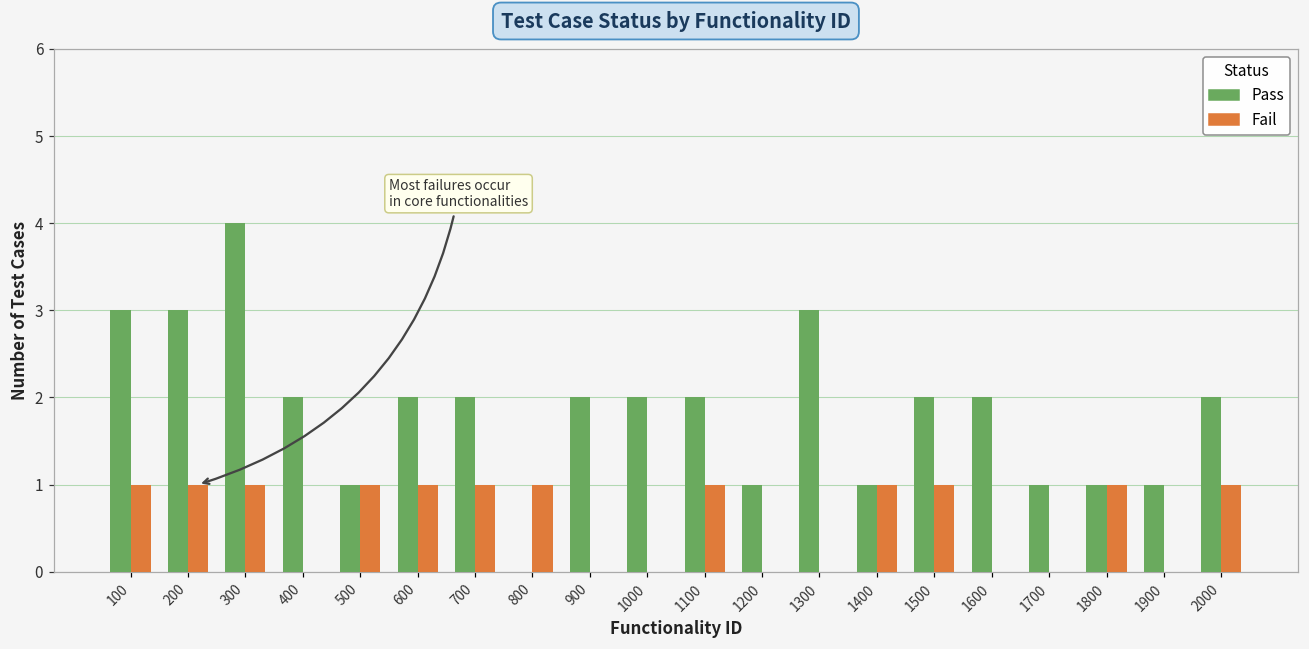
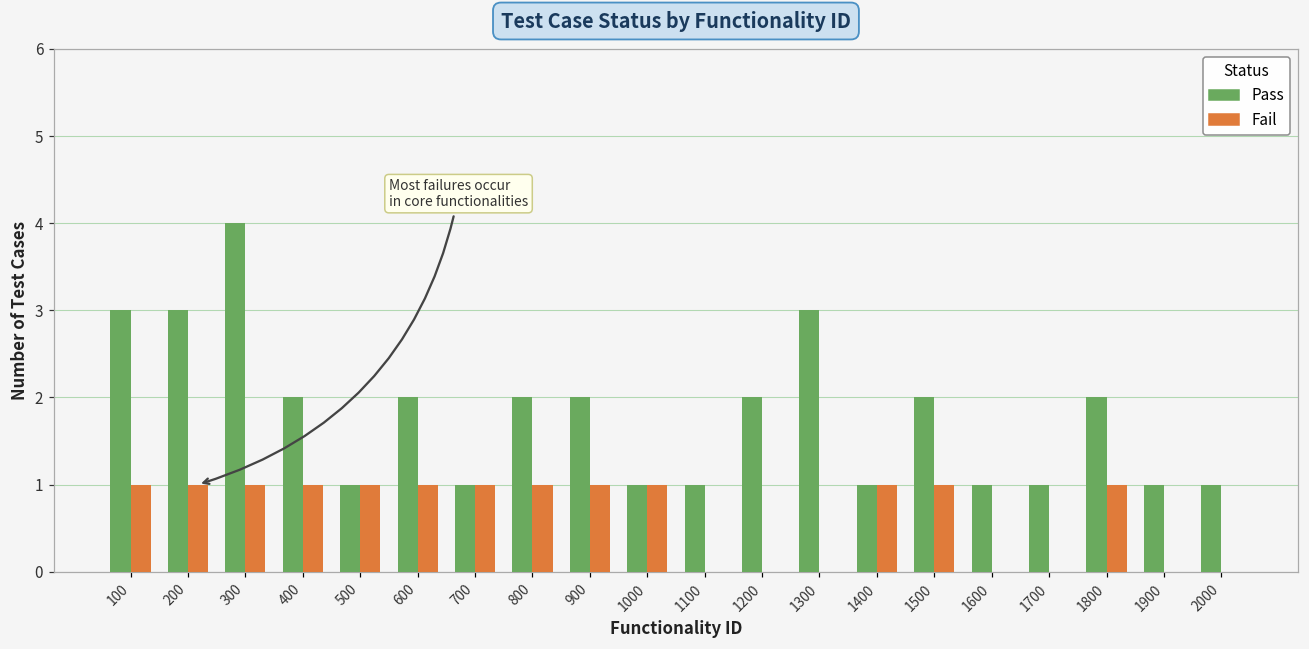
Fail, 400: 0 -> 1
Pass, 700: 2 -> 1
Pass, 800: 0 -> 2
Fail, 900: 0 -> 1
Pass, 1000: 2 -> 1
Fail, 1000: 0 -> 1
Pass, 1100: 2 -> 1
Fail, 1100: 1 -> 0
Pass, 1200: 1 -> 2
Pass, 1600: 2 -> 1
Pass, 1800: 1 -> 2
Pass, 2000: 2 -> 1
Fail, 2000: 1 -> 0
